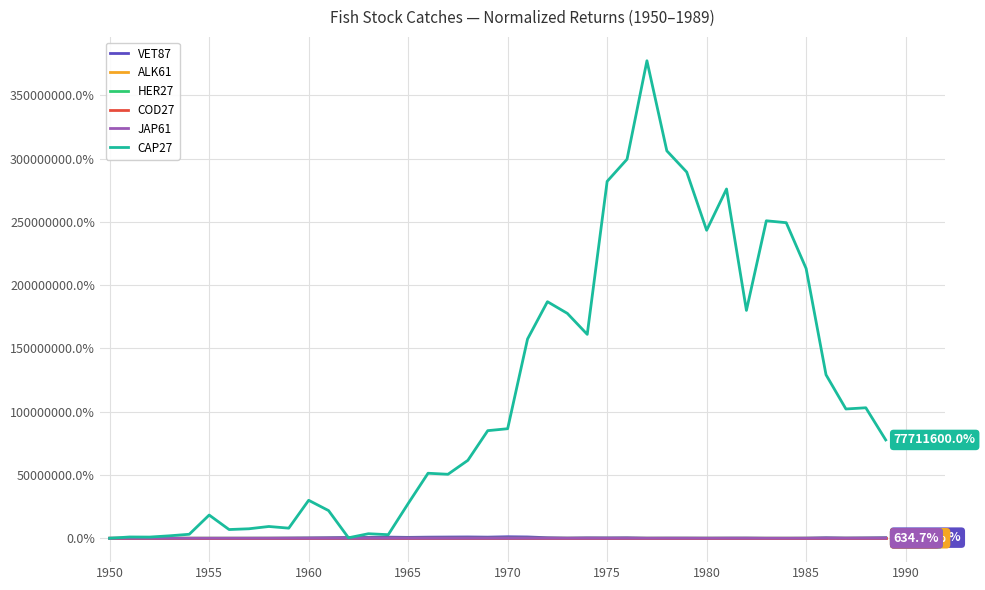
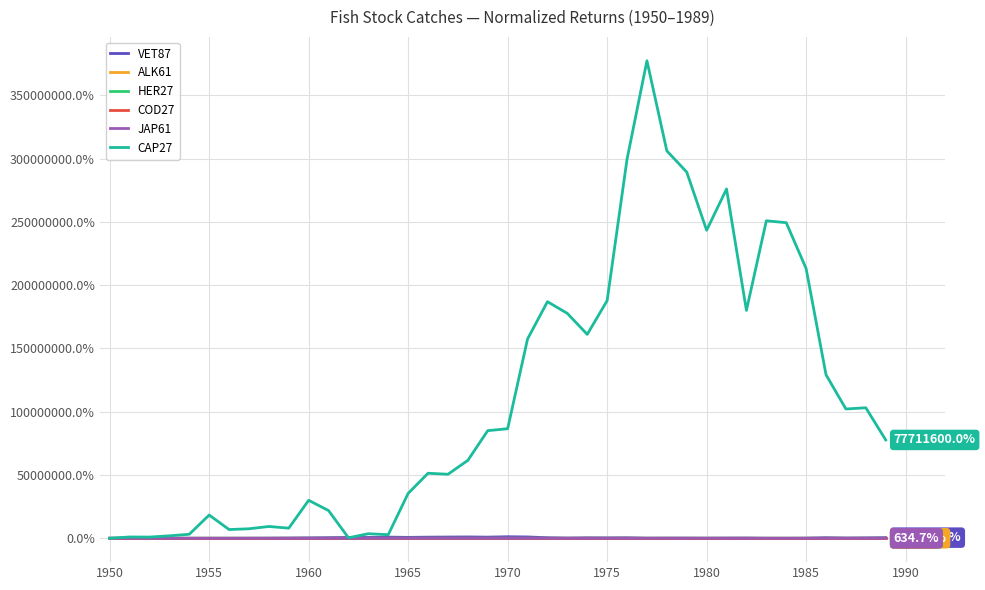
CAP27, 1965: 27000000% -> 35000000%
CAP27, 1975: 282000000% -> 188000000%
